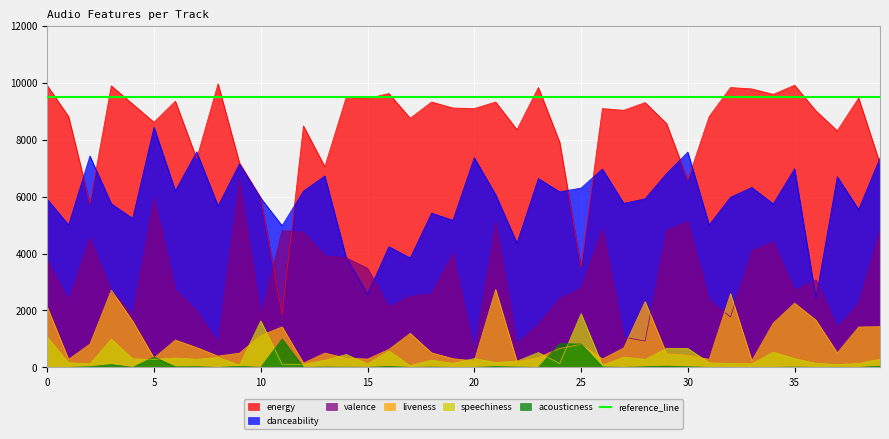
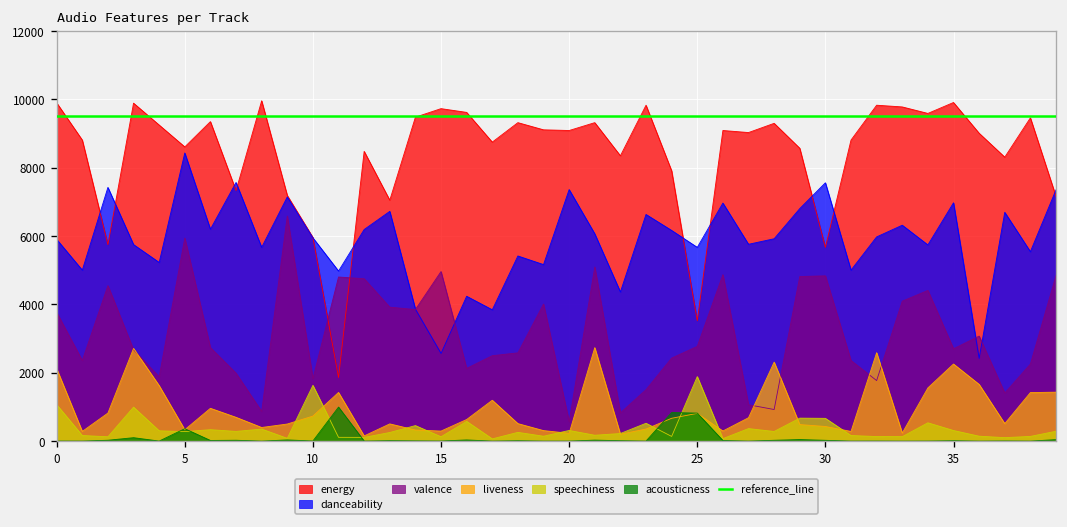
liveness, 10: 1100 -> 700
energy, 15: 9400 -> 9700
valence, 15: 3500 -> 5000
danceability, 25: 6300 -> 5700
energy, 30: 6600 -> 5700
valence, 30: 5100 -> 4800
